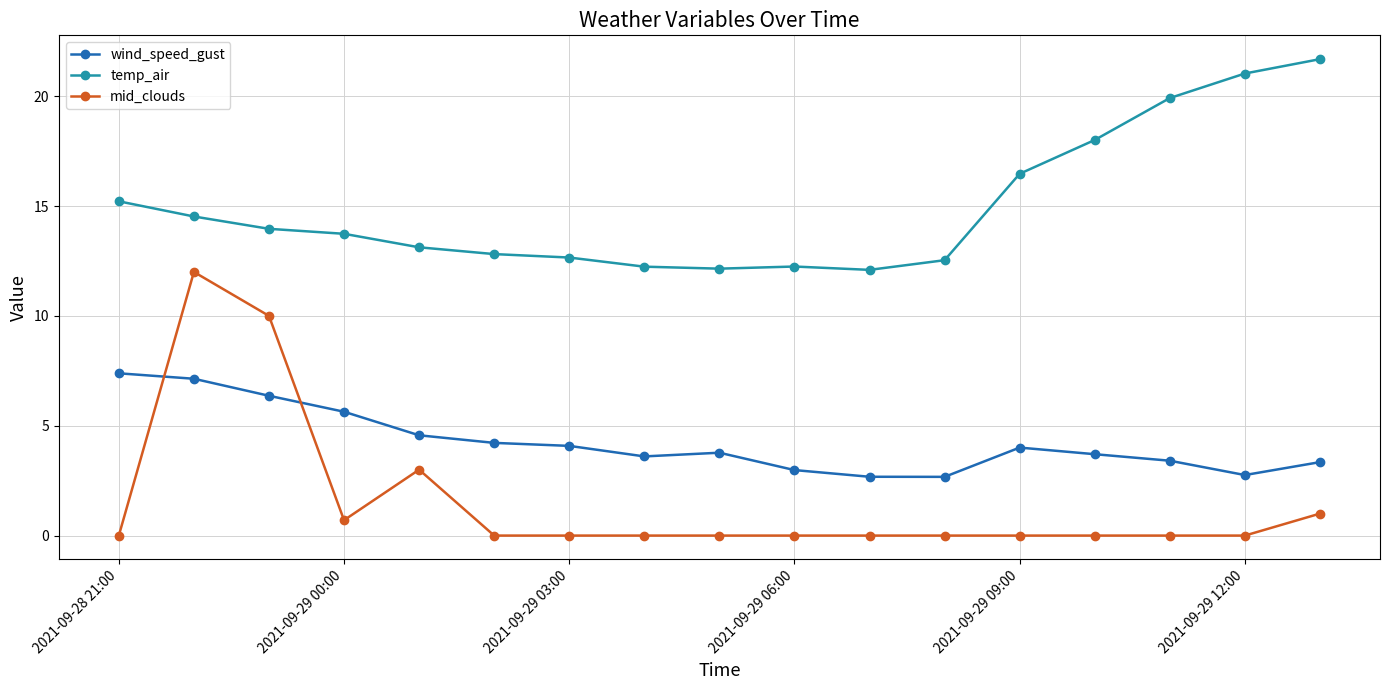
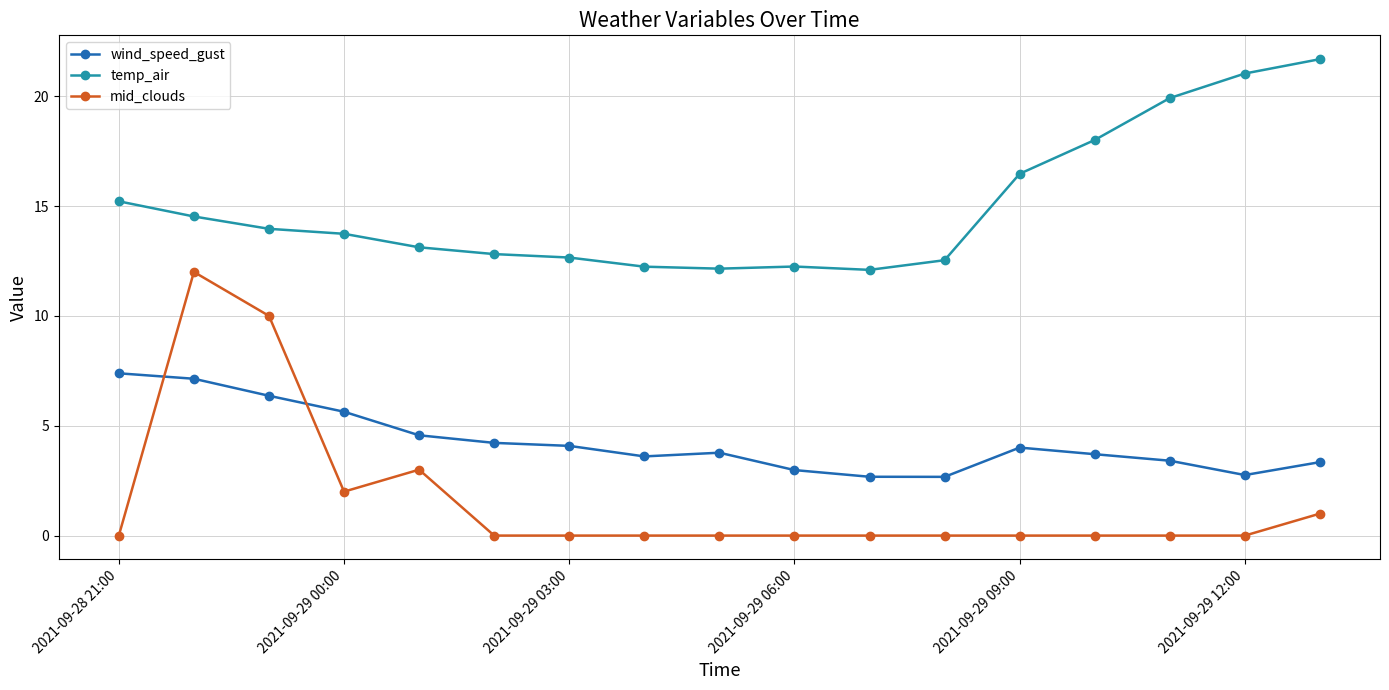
mid_clouds, 2021-09-29 00:00: 0.7 -> 2.0
